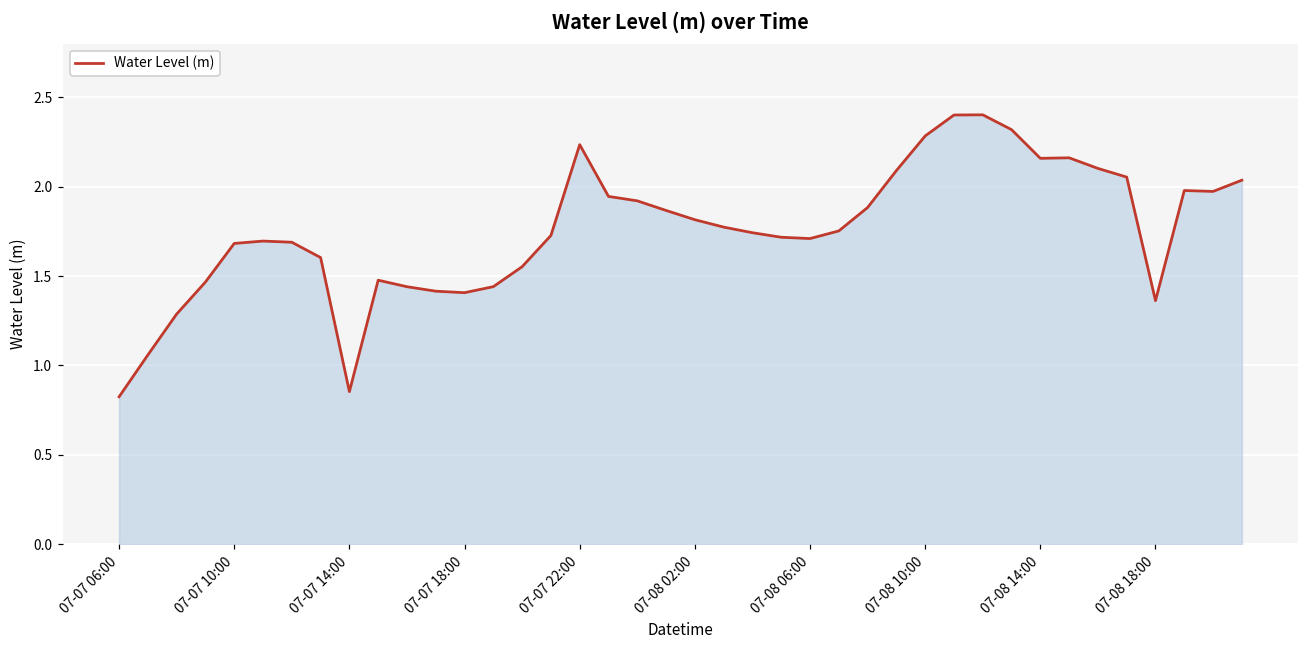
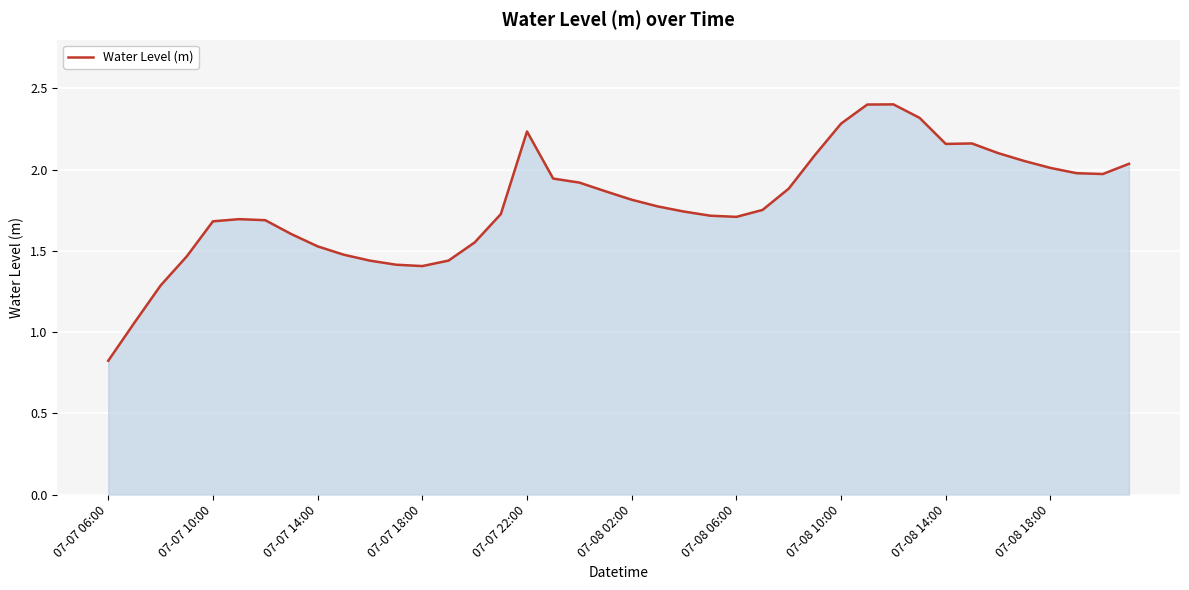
07-07 14:00: 0.85 -> 1.53
07-08 18:00: 1.36 -> 2.01
